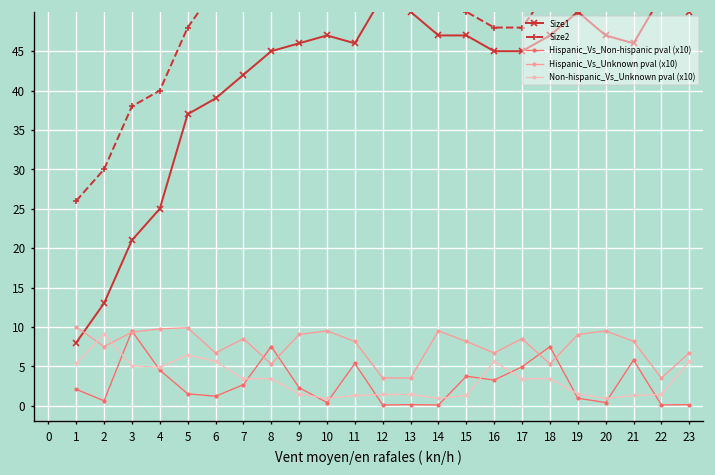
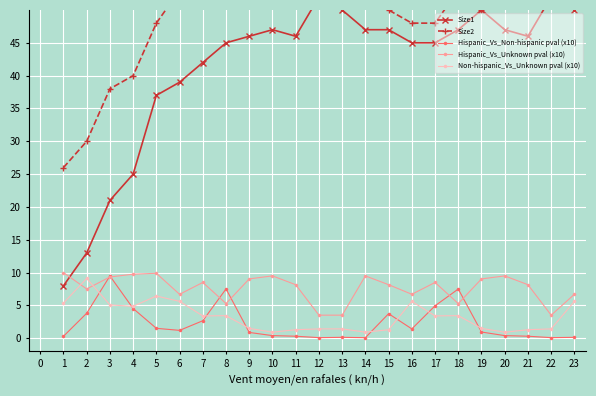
Hispanic_Vs_Non-hispanic pval (x10), 1: 2 -> 0
Hispanic_Vs_Non-hispanic pval (x10), 2: 1 -> 4
Hispanic_Vs_Non-hispanic pval (x10), 9: 2 -> 1
Hispanic_Vs_Non-hispanic pval (x10), 11: 5 -> 0
Hispanic_Vs_Non-hispanic pval (x10), 16: 3 -> 1
Hispanic_Vs_Non-hispanic pval (x10), 21: 6 -> 0
